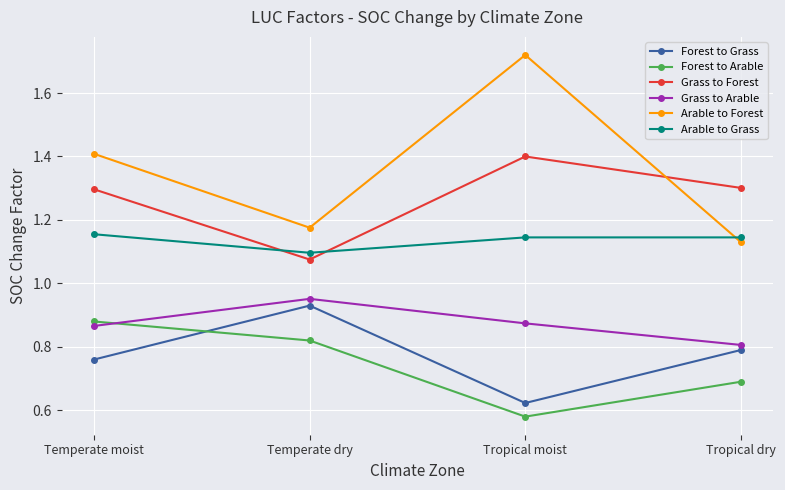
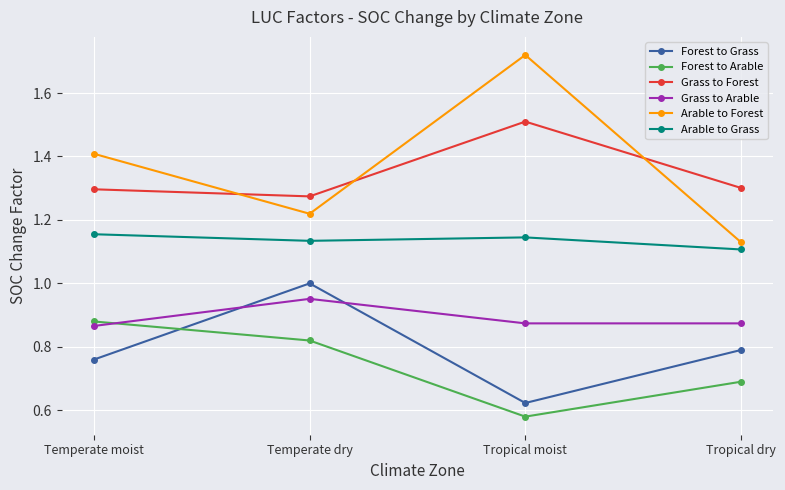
Forest to Grass, Temperate dry: 0.93 -> 1.00
Grass to Forest, Temperate dry: 1.08 -> 1.27
Arable to Forest, Temperate dry: 1.18 -> 1.22
Arable to Grass, Temperate dry: 1.10 -> 1.13
Grass to Forest, Tropical moist: 1.40 -> 1.51
Grass to Arable, Tropical dry: 0.81 -> 0.87
Arable to Grass, Tropical dry: 1.15 -> 1.11
